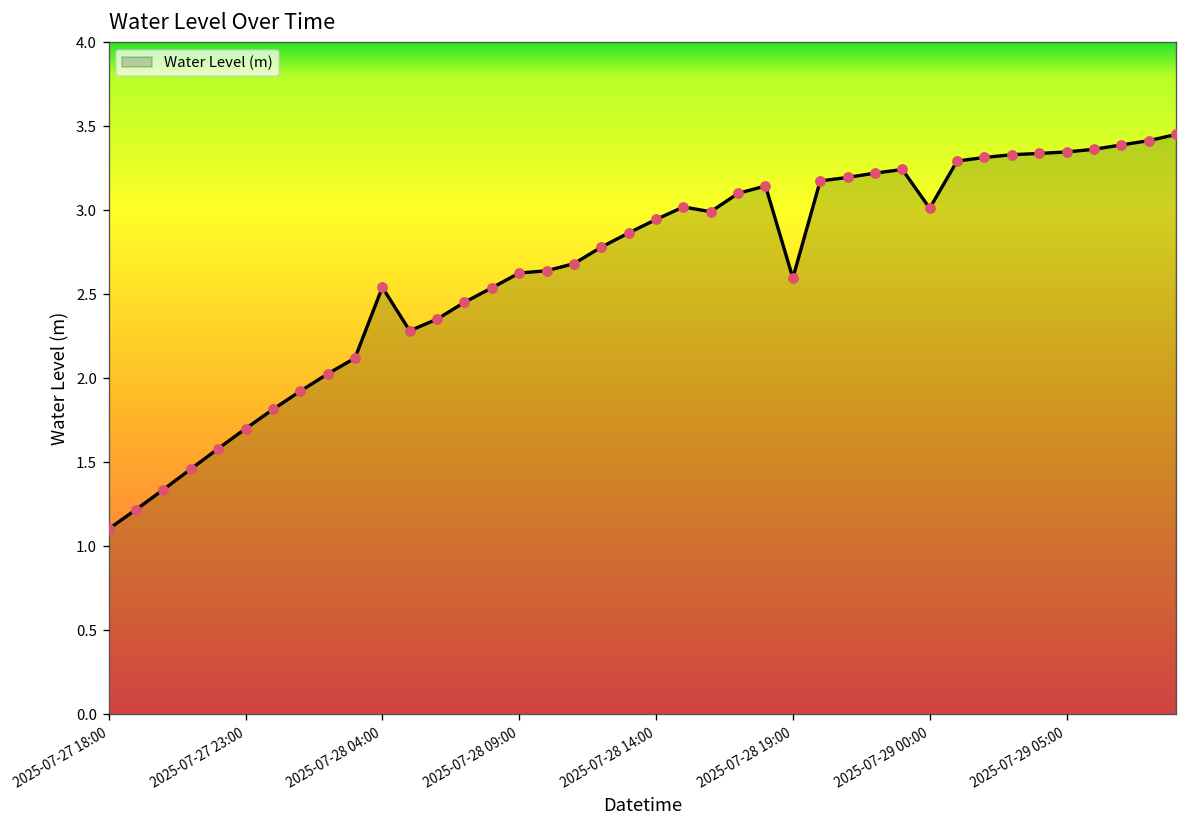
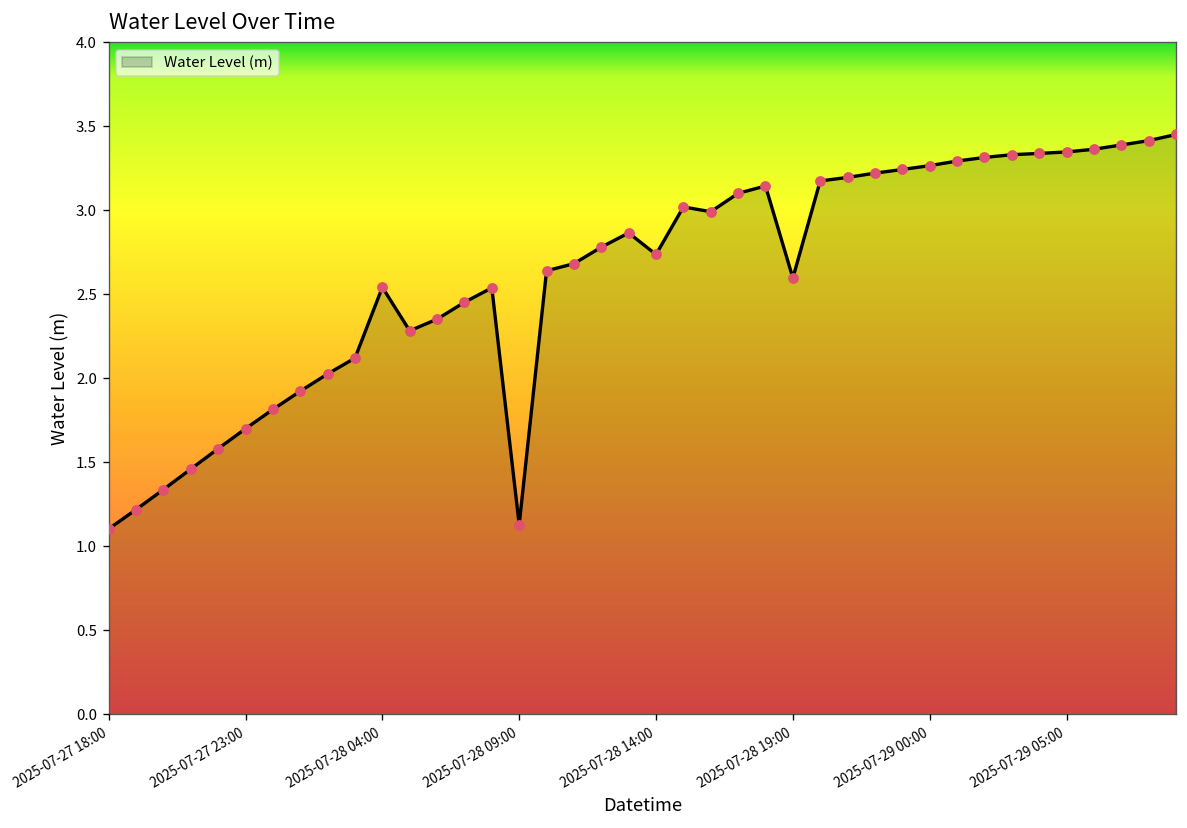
2025-07-28 09:00: 2.63 -> 1.13
2025-07-28 14:00: 2.94 -> 2.74
2025-07-29 00:00: 3.01 -> 3.27
